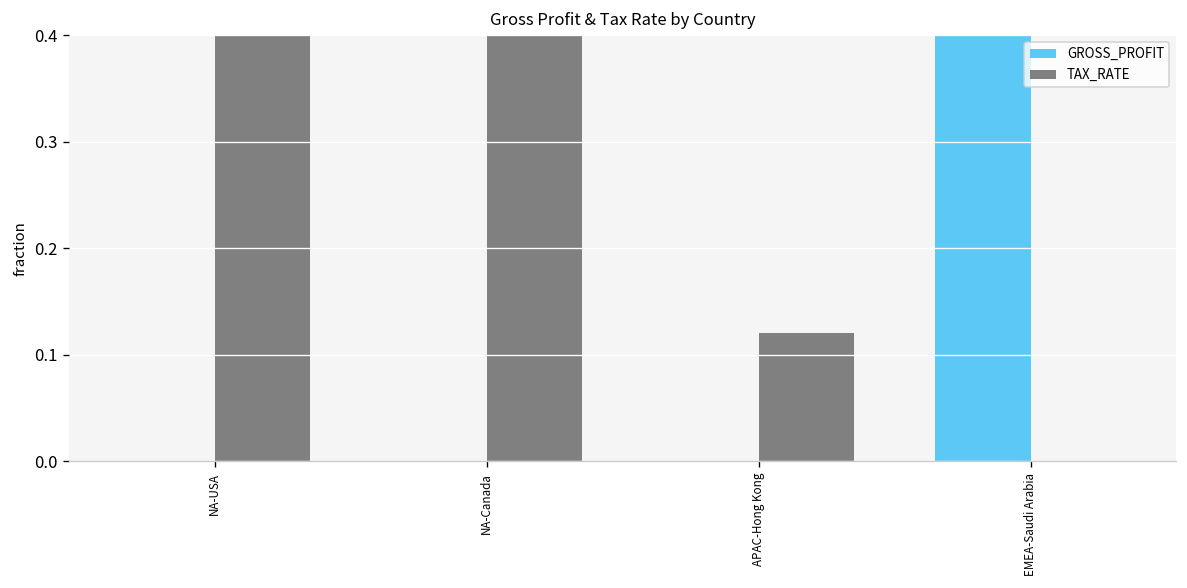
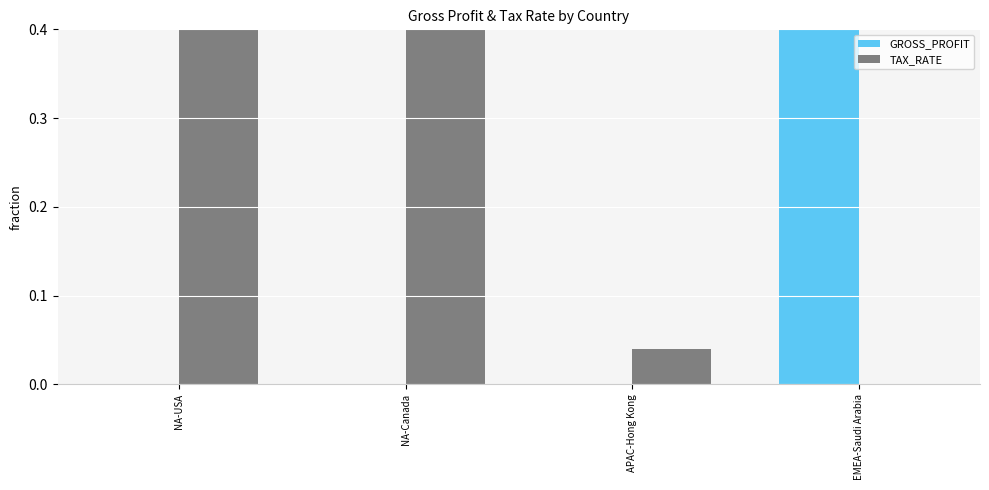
TAX_RATE, APAC-Hong Kong: 0.12 -> 0.04
